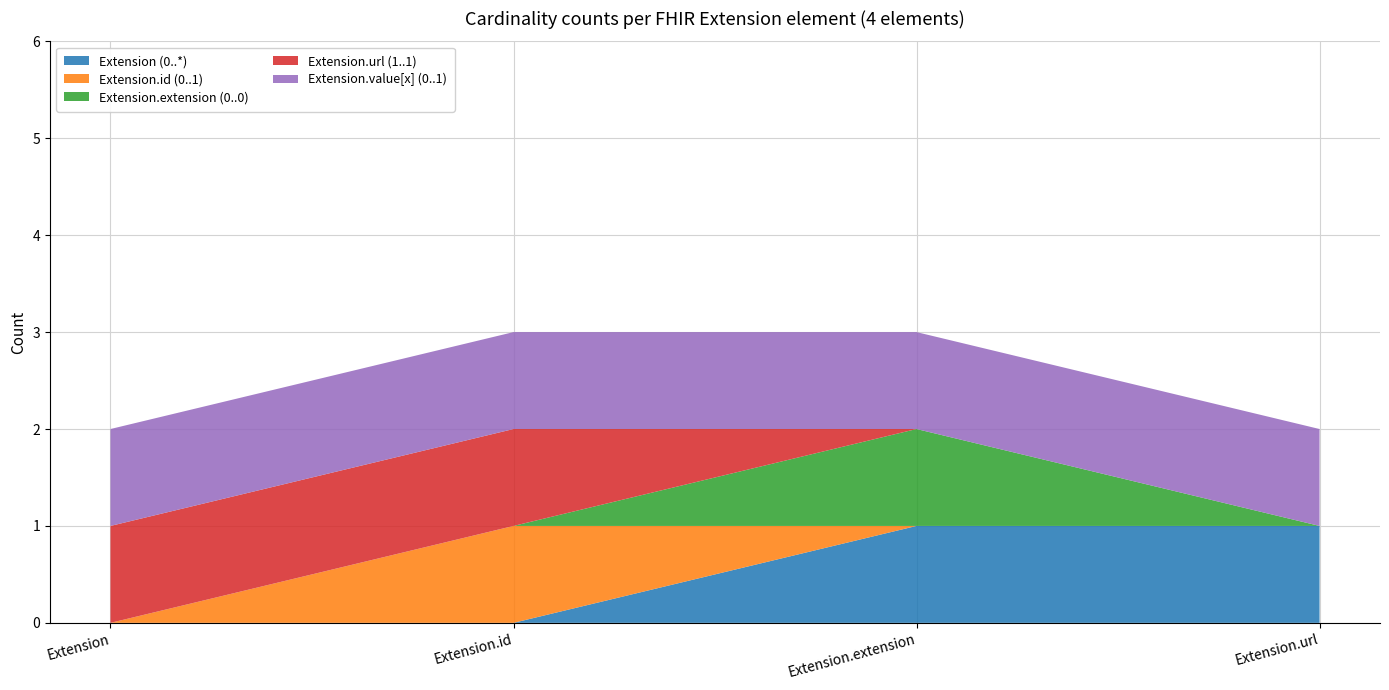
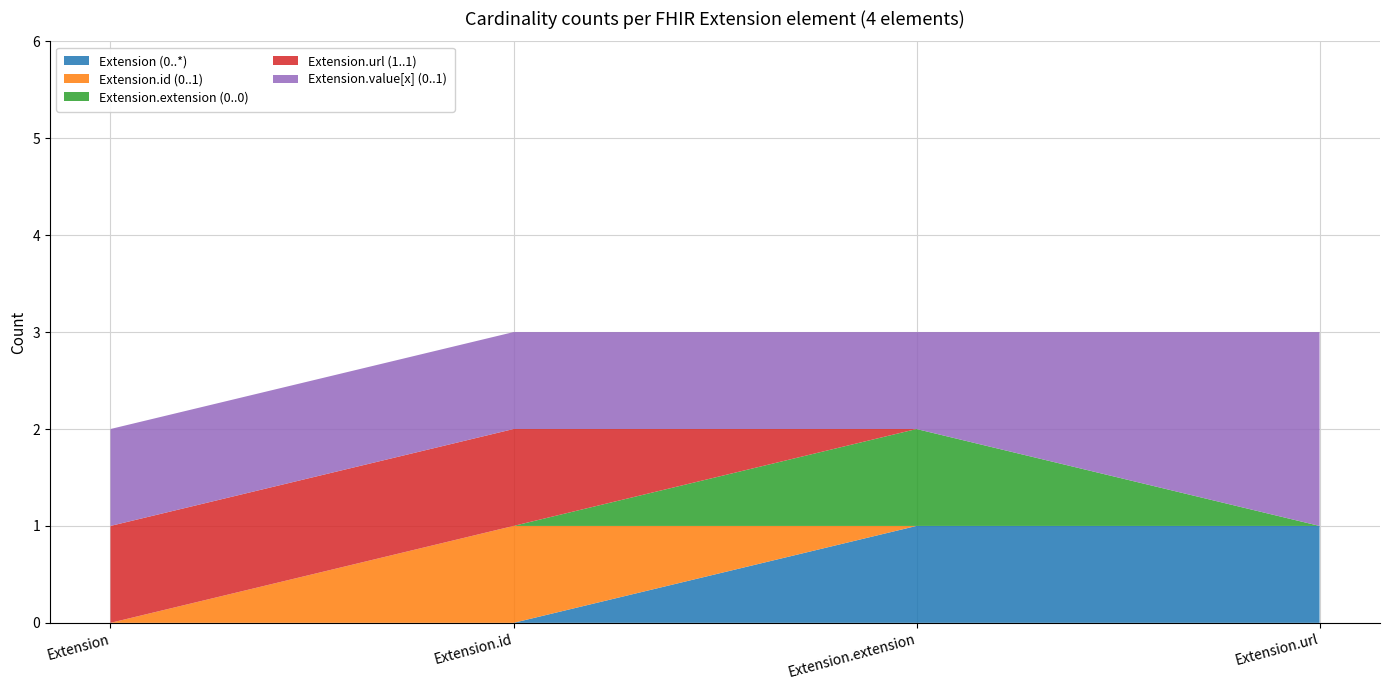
Extension.value[x] (0..1), Extension.url: 1 -> 2
